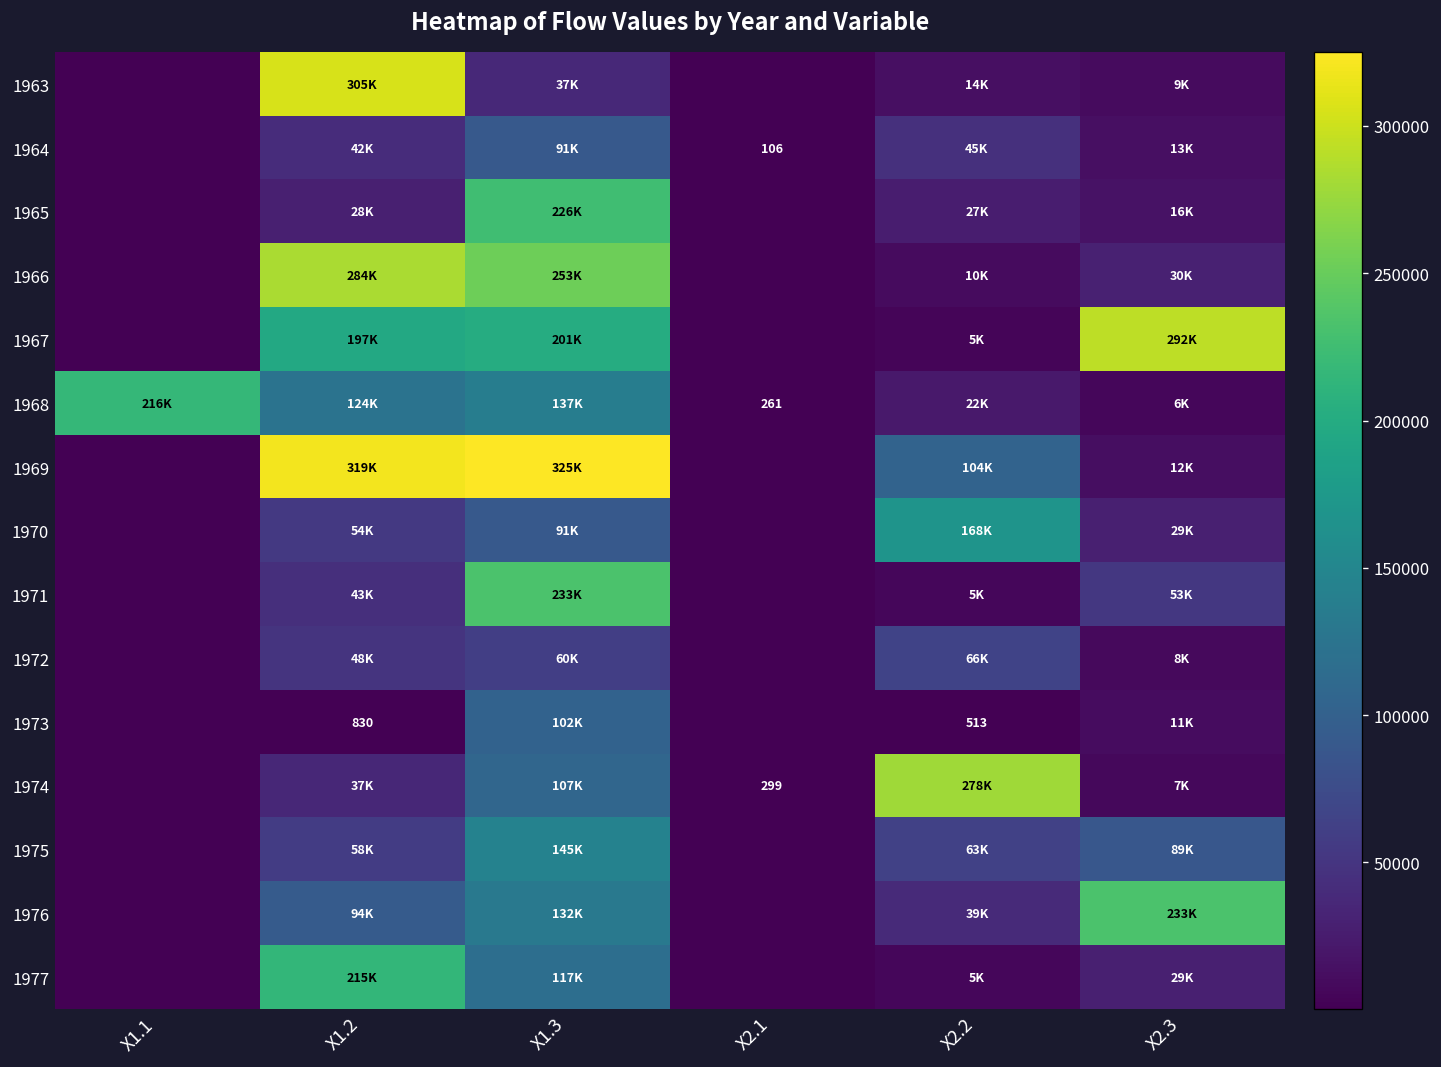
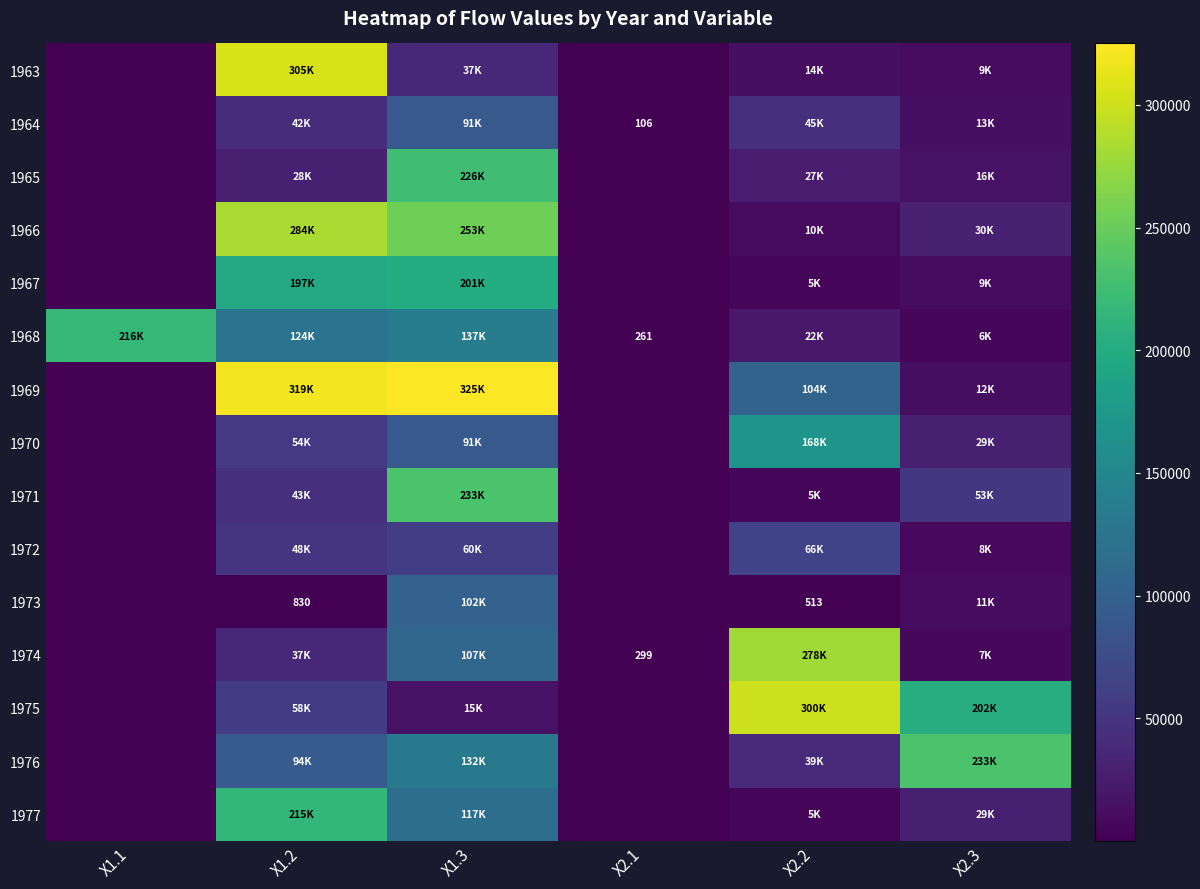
1967, X2.3: 292K -> 9K
1975, X1.3: 145K -> 15K
1975, X2.2: 63K -> 300K
1975, X2.3: 89K -> 202K
